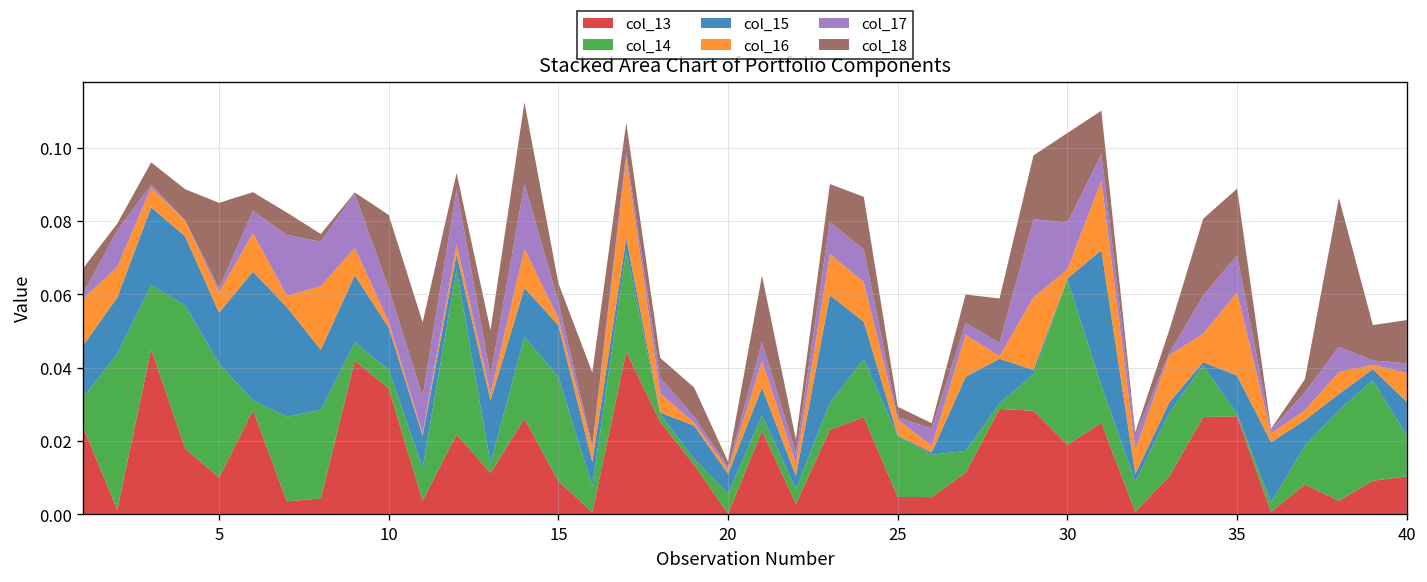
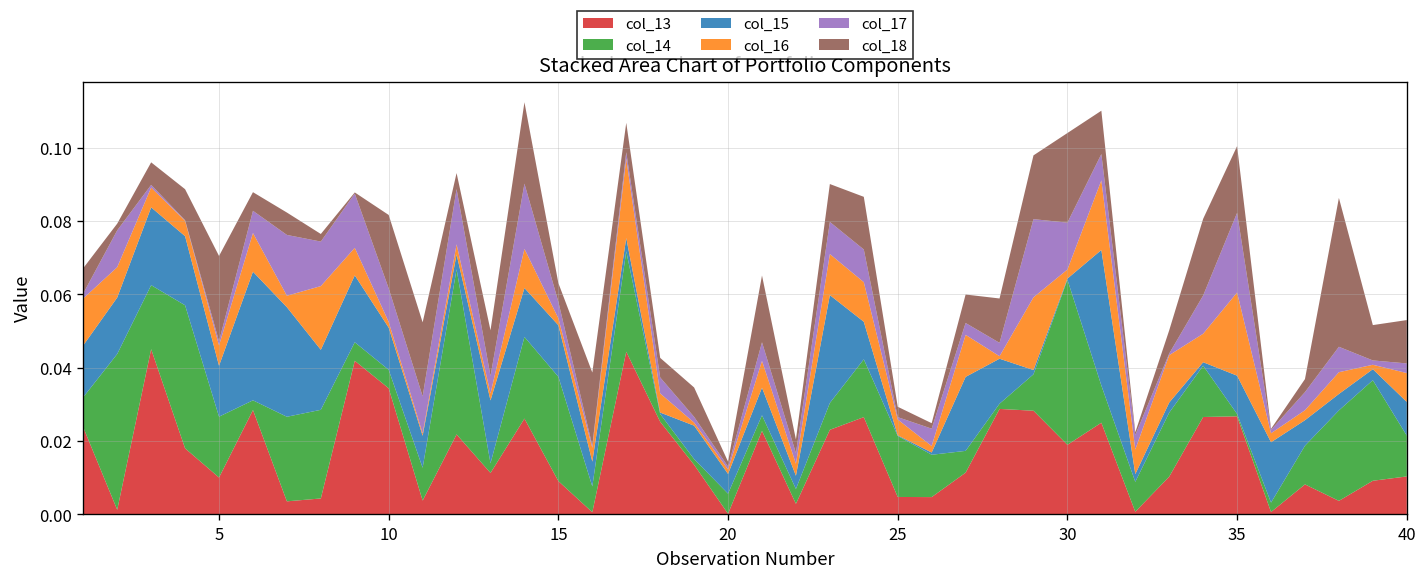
col_14, 5: 0.031 -> 0.017
col_17, 35: 0.010 -> 0.022
